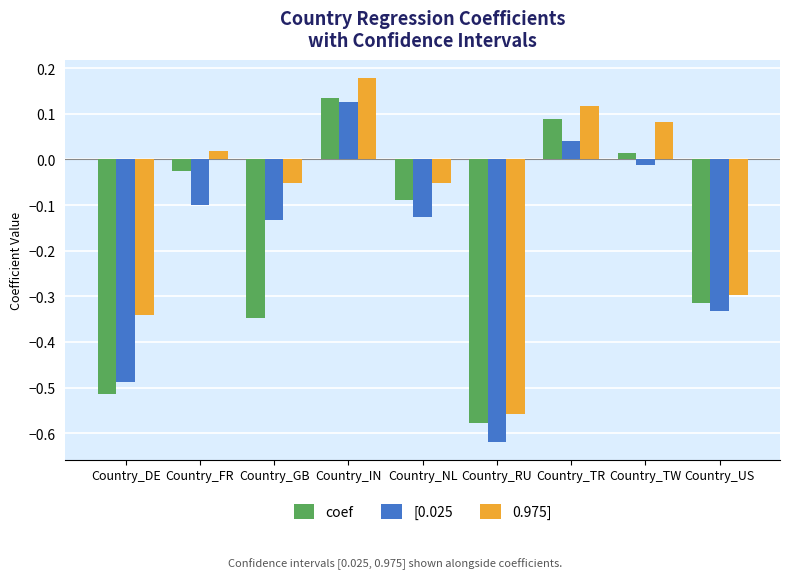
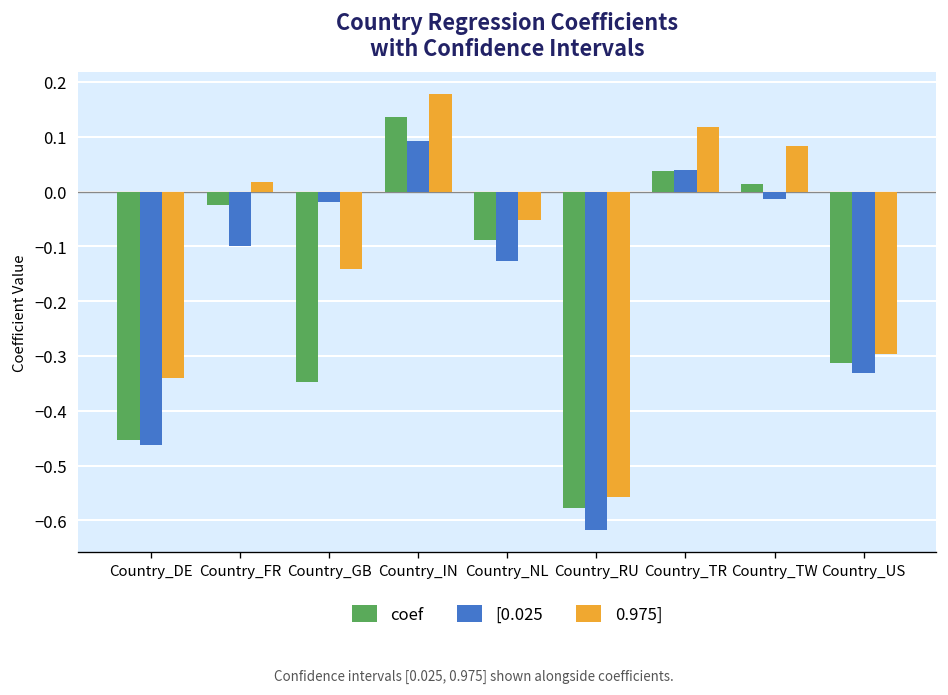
coef, Country_DE: -0.51 -> -0.45
[0.025, Country_DE: -0.49 -> -0.46
[0.025, Country_GB: -0.13 -> -0.02
0.975], Country_GB: -0.05 -> -0.14
[0.025, Country_IN: 0.13 -> 0.09
coef, Country_TR: 0.09 -> 0.04
